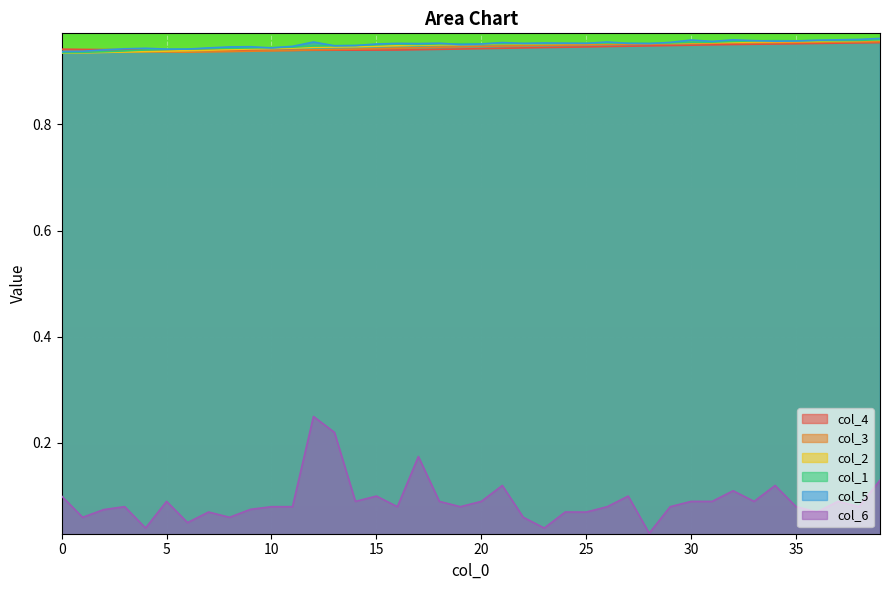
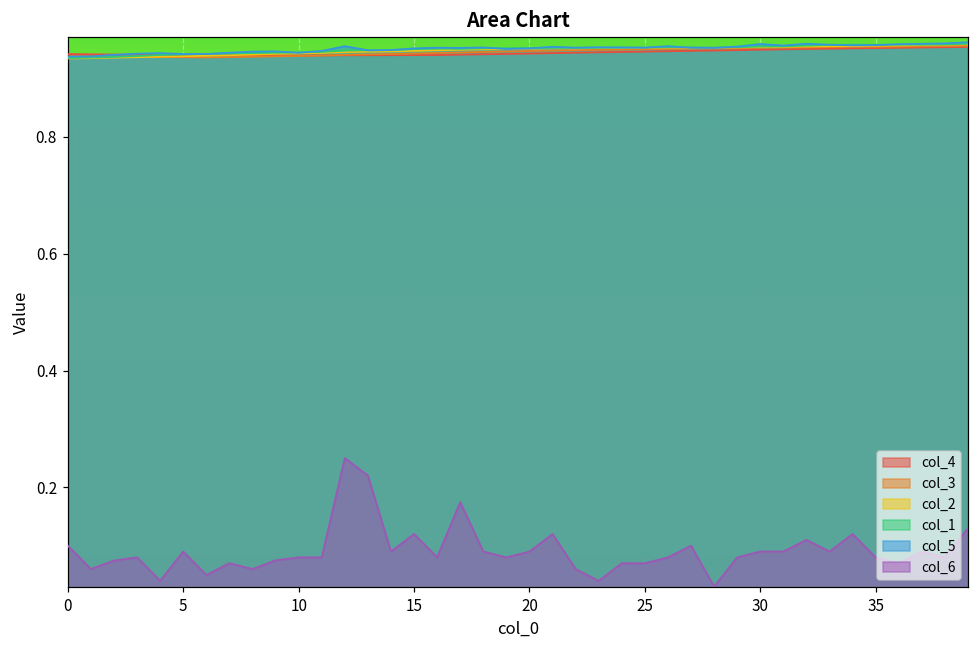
col_6, 15: 0.10 -> 0.12
